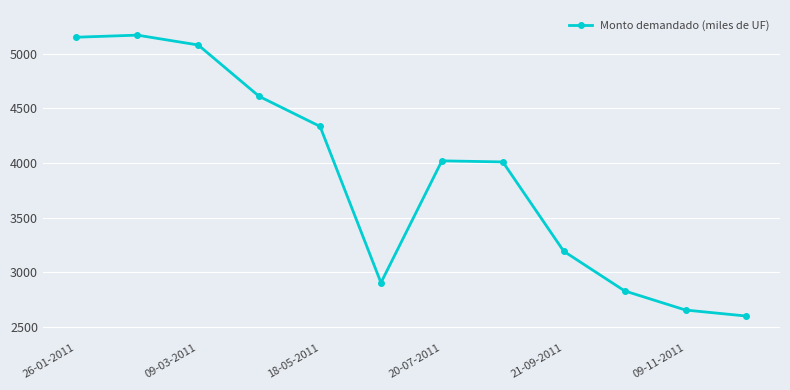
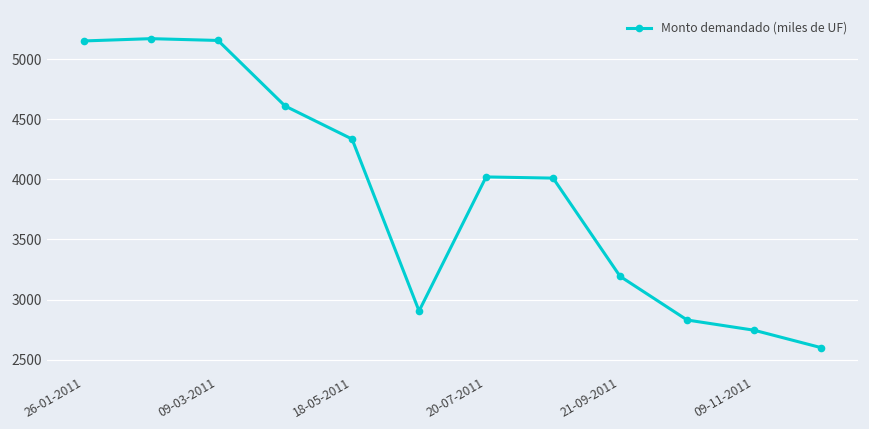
09-03-2011: 5080 -> 5160
09-11-2011: 2660 -> 2750
